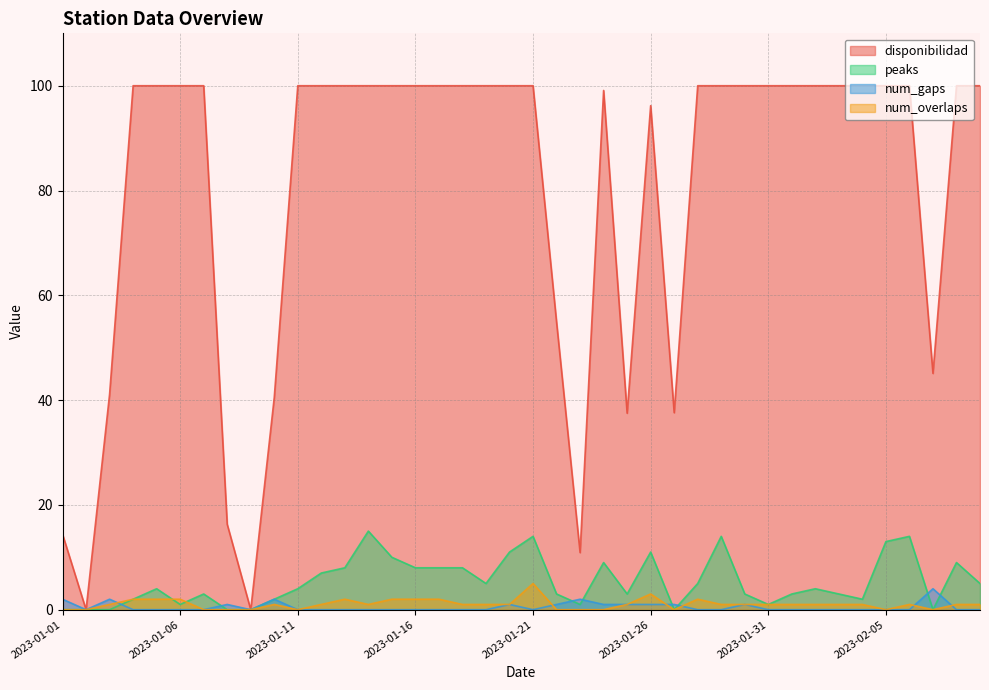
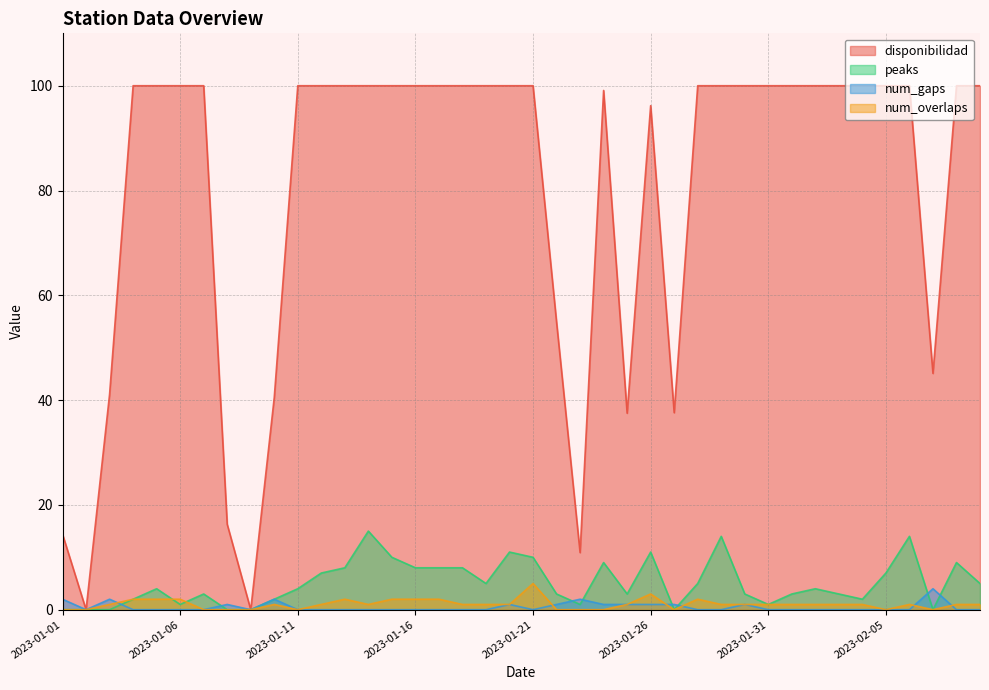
peaks, 2023-01-21: 14 -> 10
peaks, 2023-02-05: 13 -> 7
